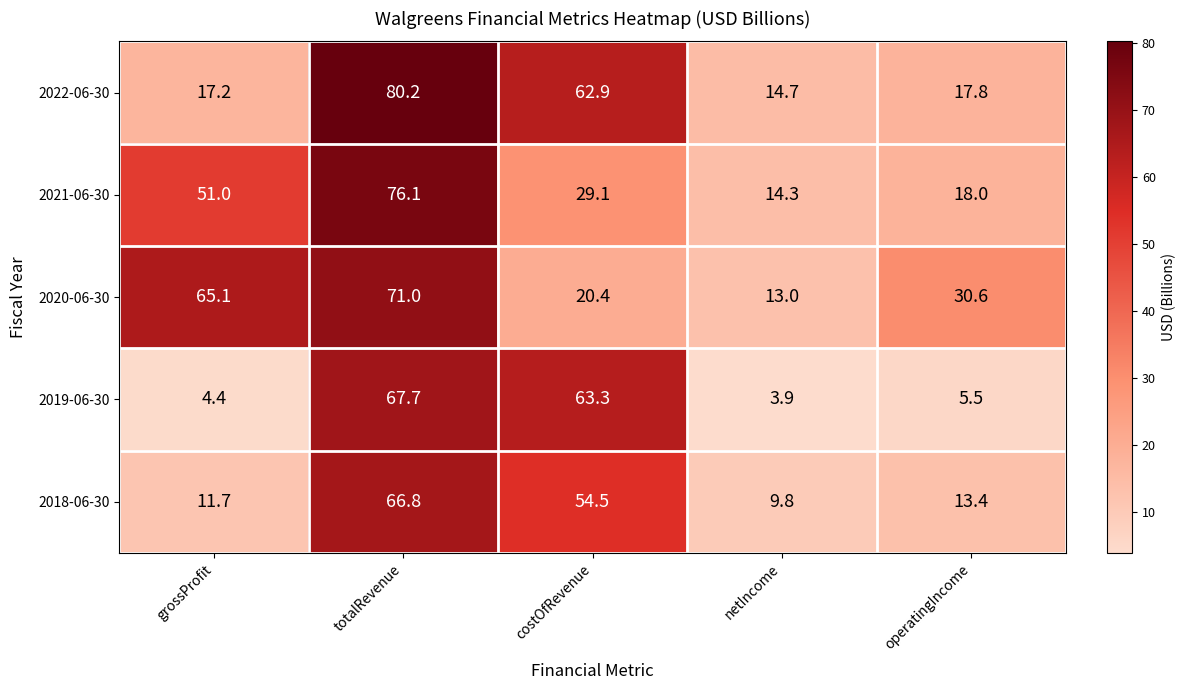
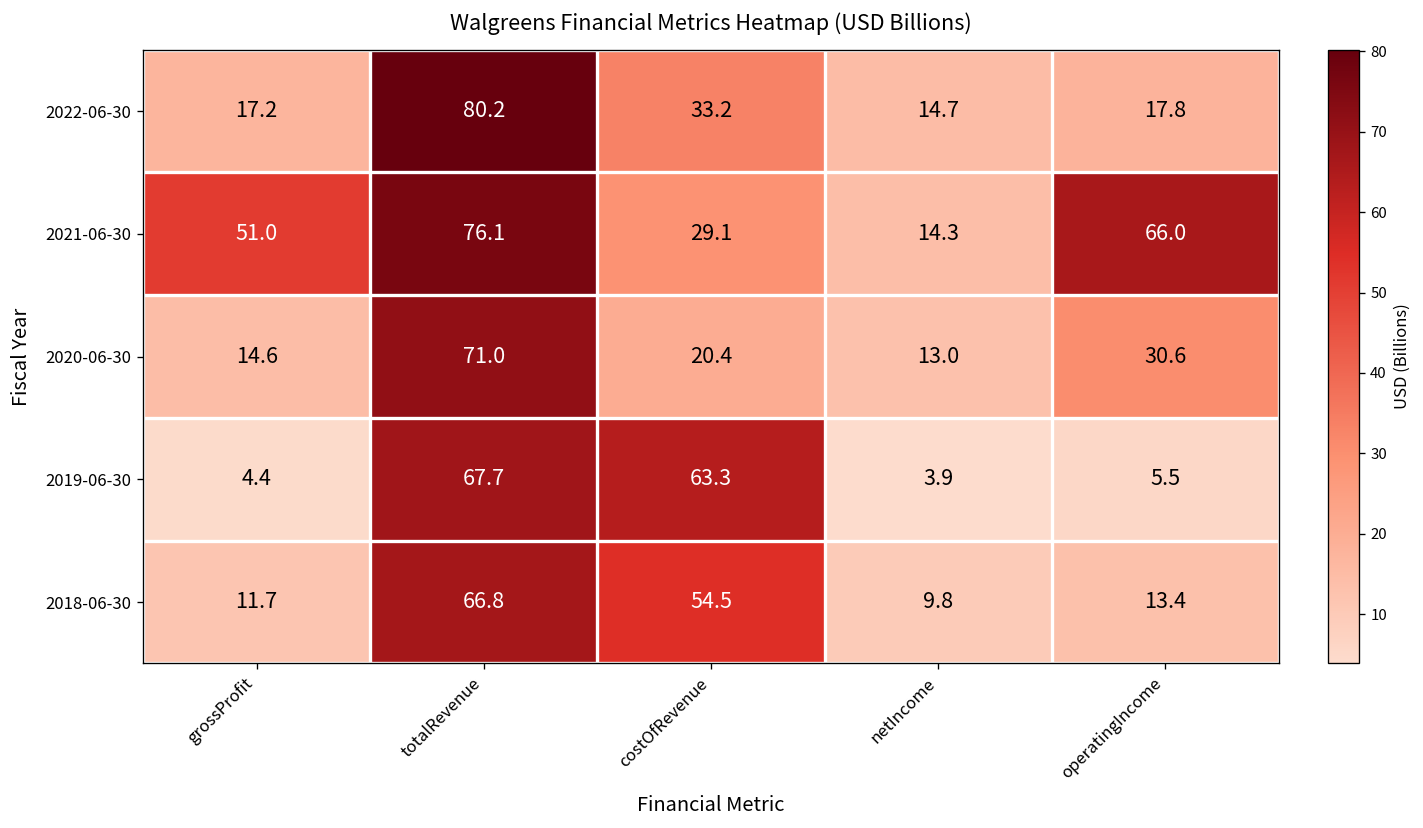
2022-06-30, costOfRevenue: 62.9 -> 33.2
2021-06-30, operatingIncome: 18.0 -> 66.0
2020-06-30, grossProfit: 65.1 -> 14.6
